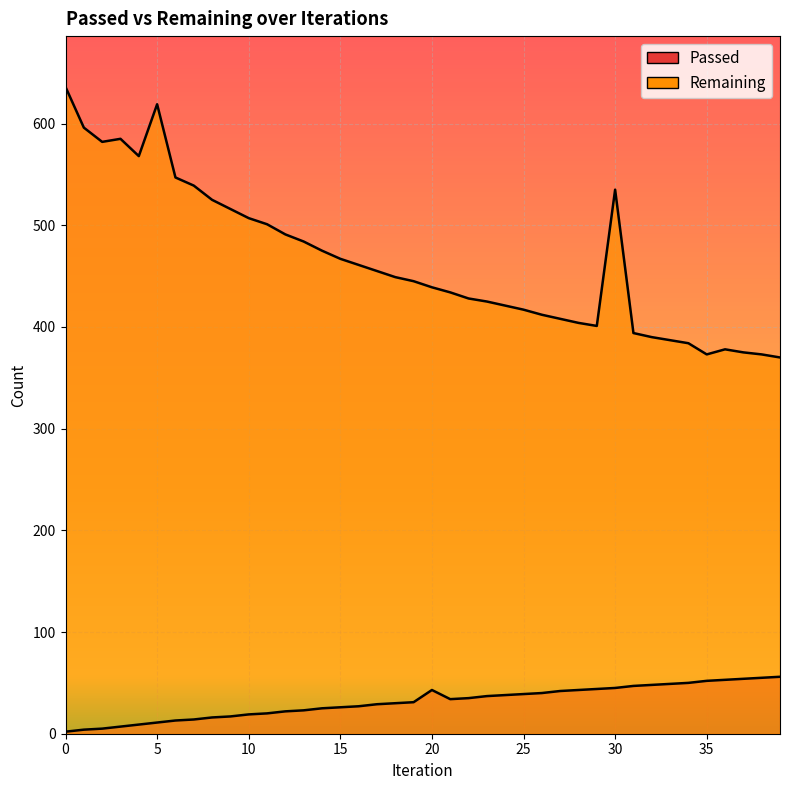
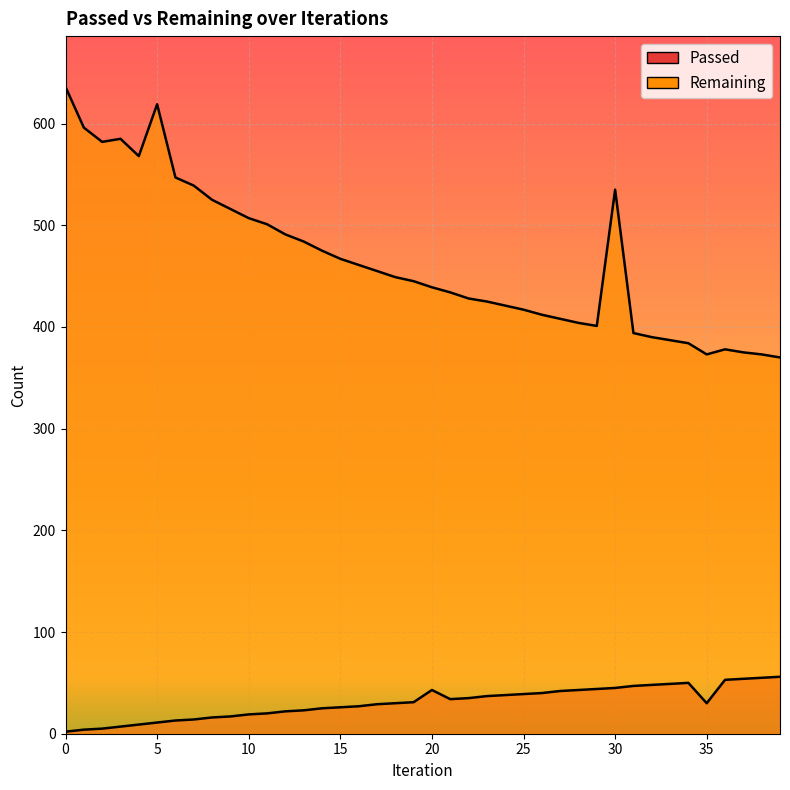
Passed, 35: 52 -> 30
